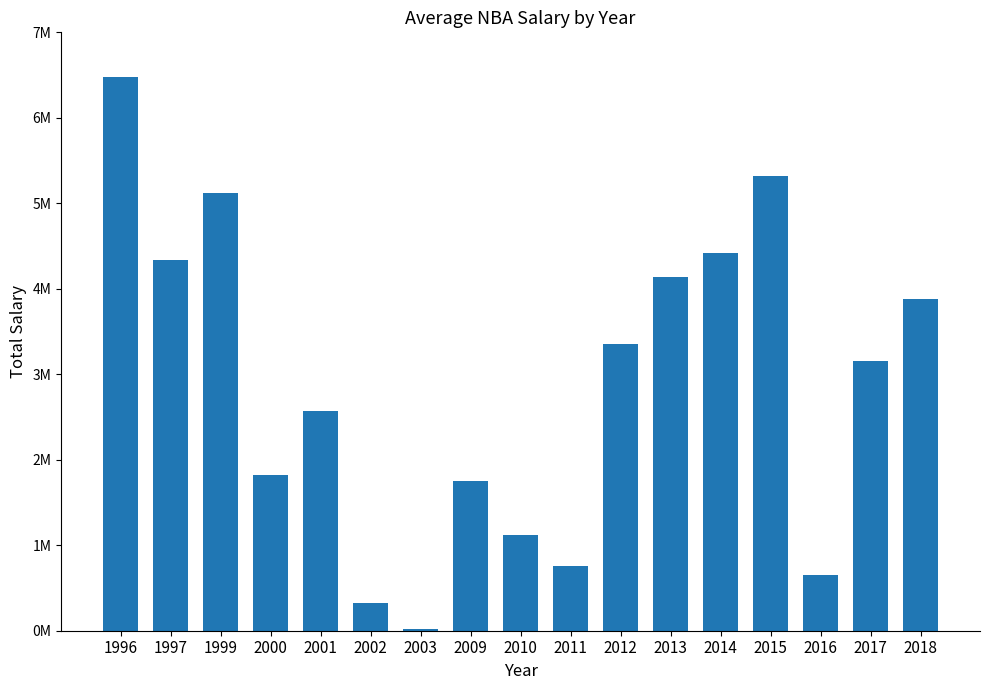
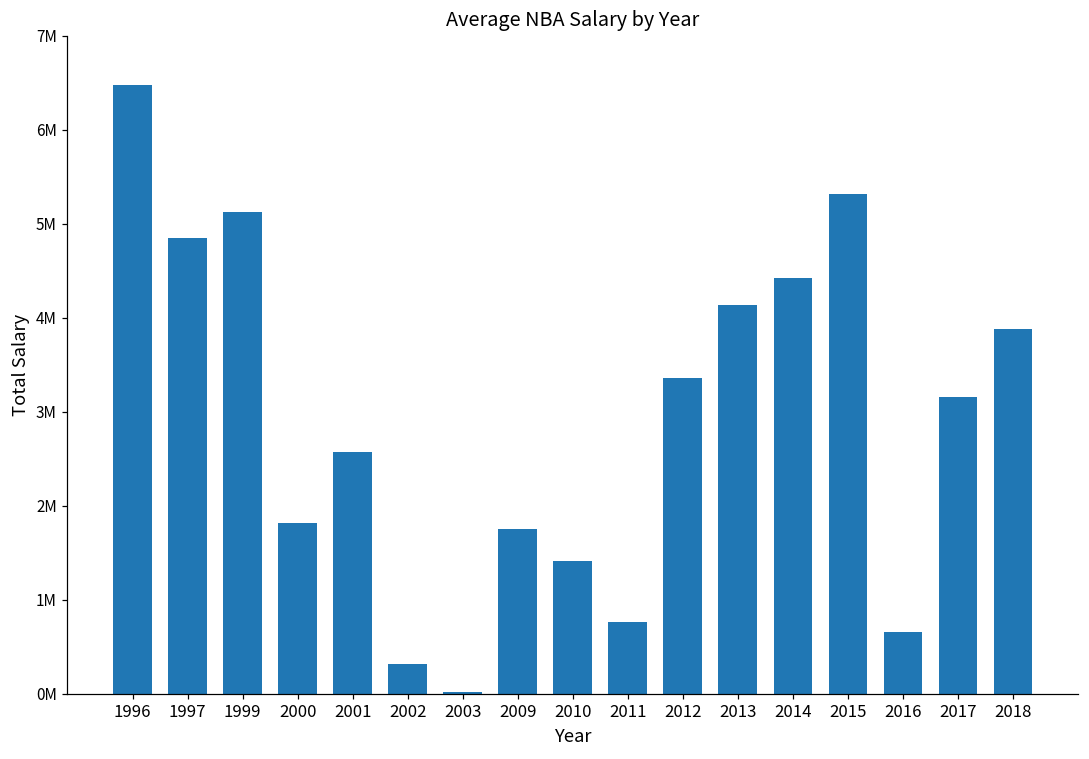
1997: 4300000 -> 4900000
2010: 1100000 -> 1400000
